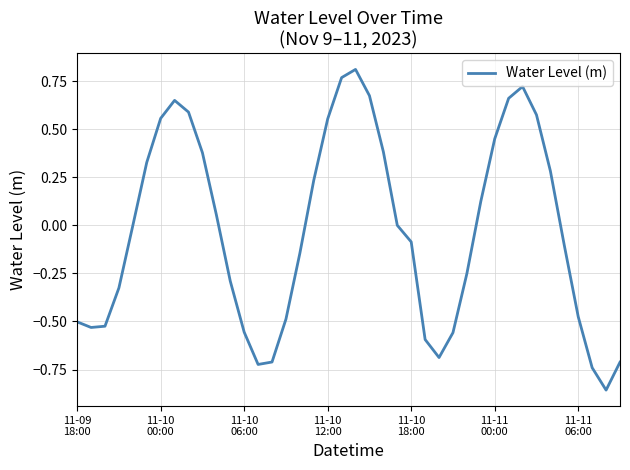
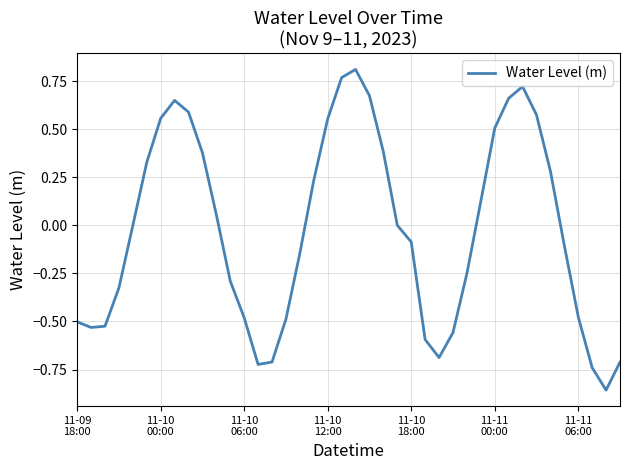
11-10 06:00: -0.56 -> -0.48
11-11 00:00: 0.45 -> 0.51
